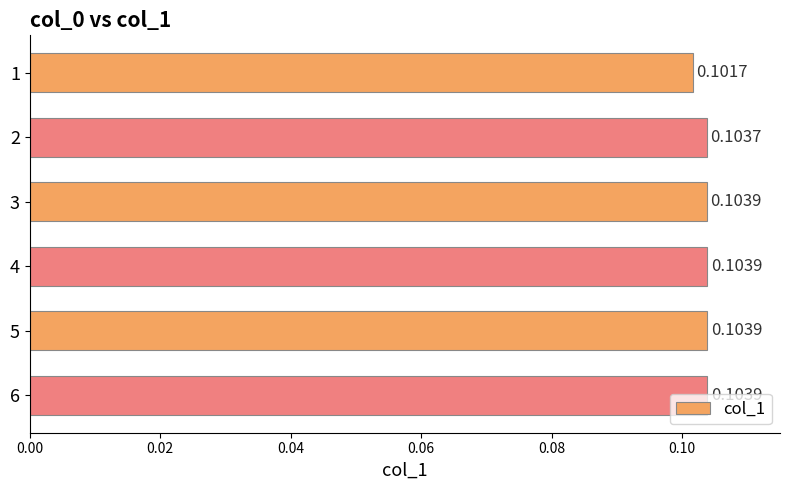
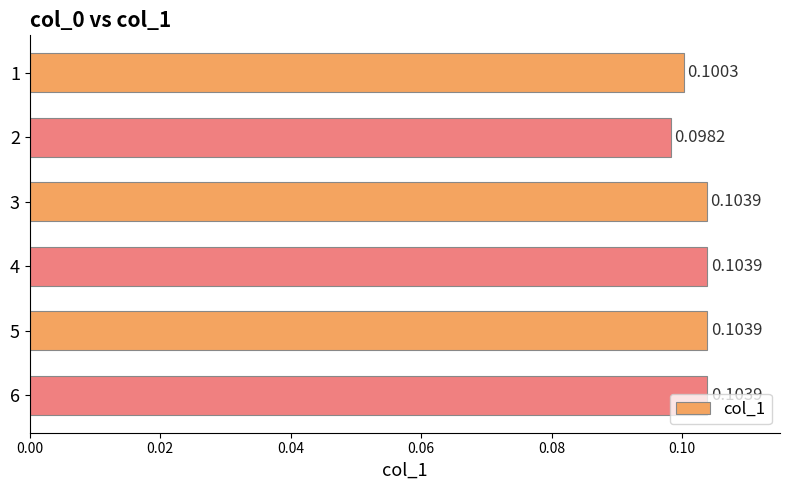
1: 0.1017 -> 0.1003
2: 0.1037 -> 0.0982
